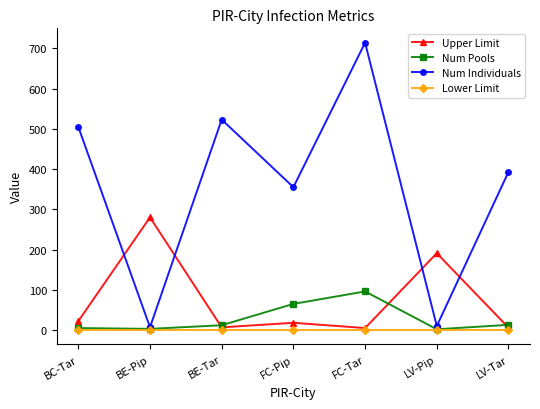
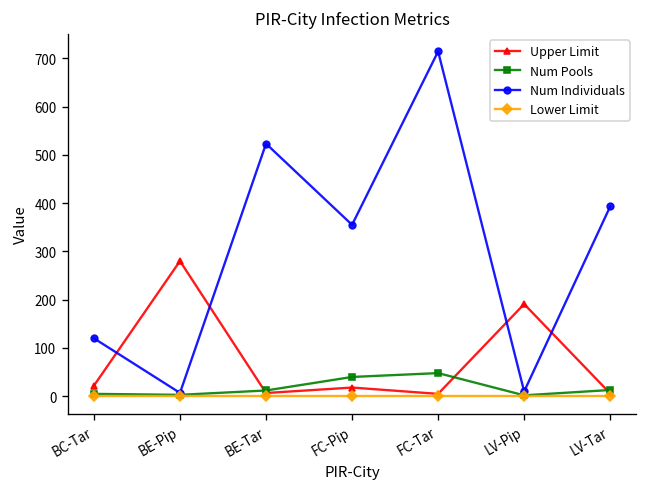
Num Individuals, BC-Tar: 510 -> 120
Num Pools, FC-Pip: 70 -> 40
Num Pools, FC-Tar: 100 -> 50
